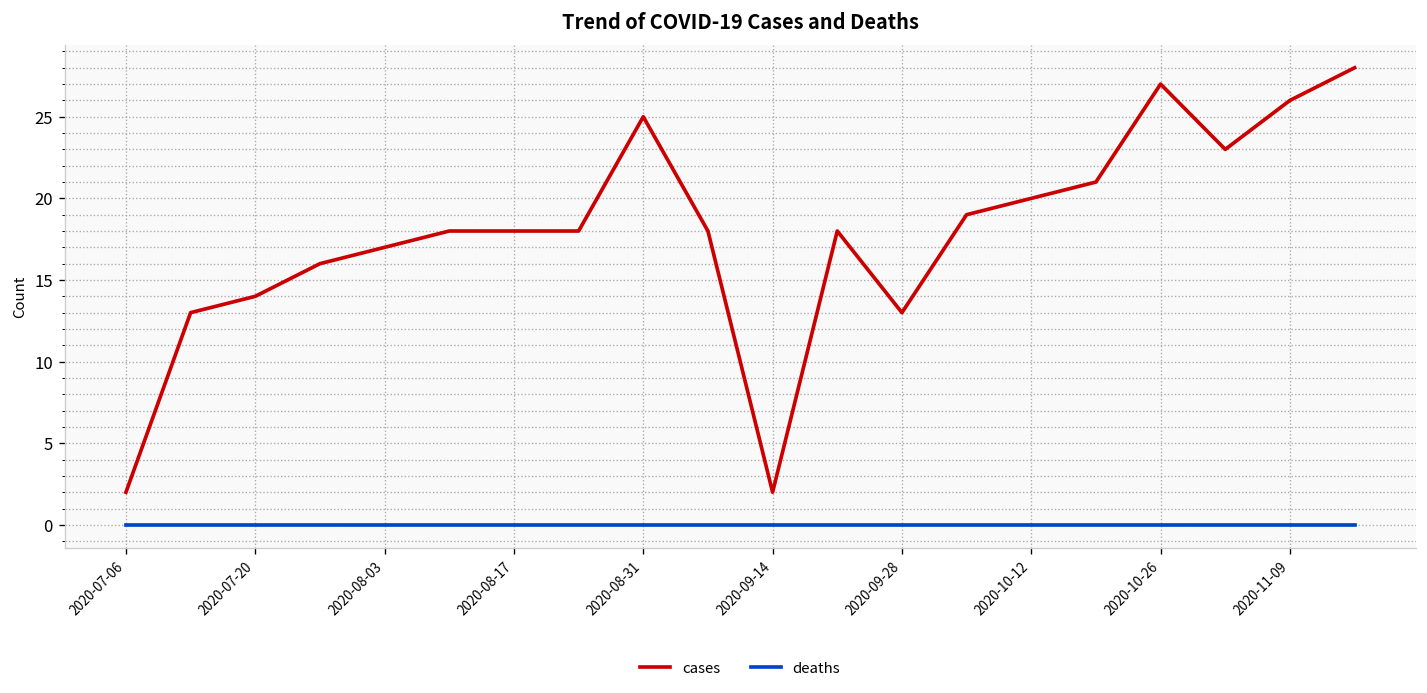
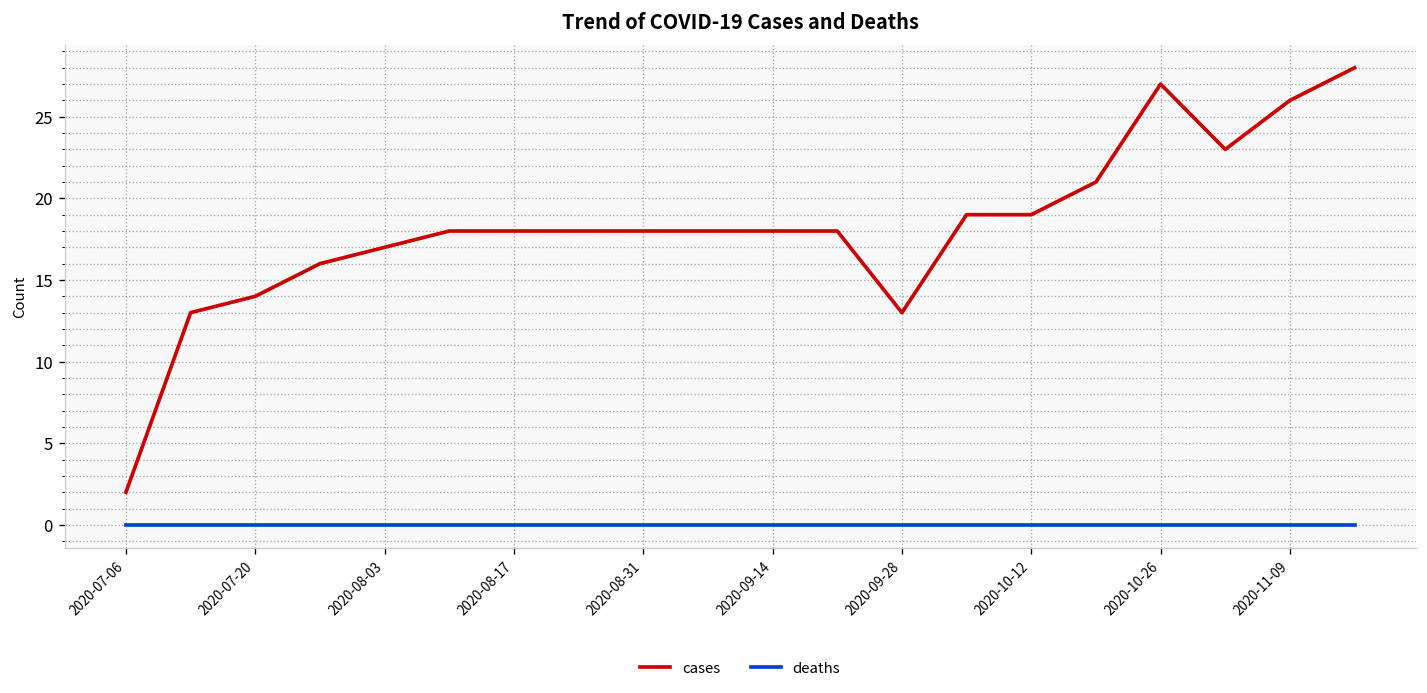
cases, 2020-08-31: 25 -> 18
cases, 2020-09-14: 2 -> 18
cases, 2020-10-12: 20 -> 19
